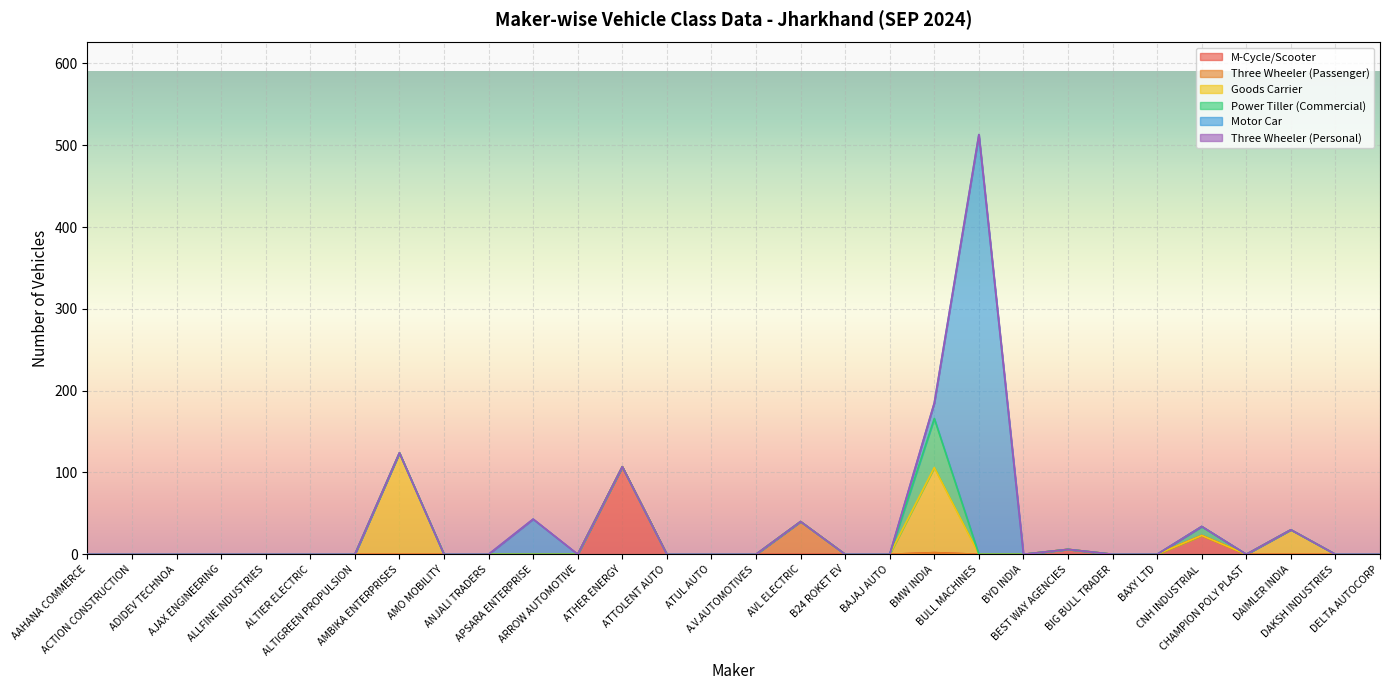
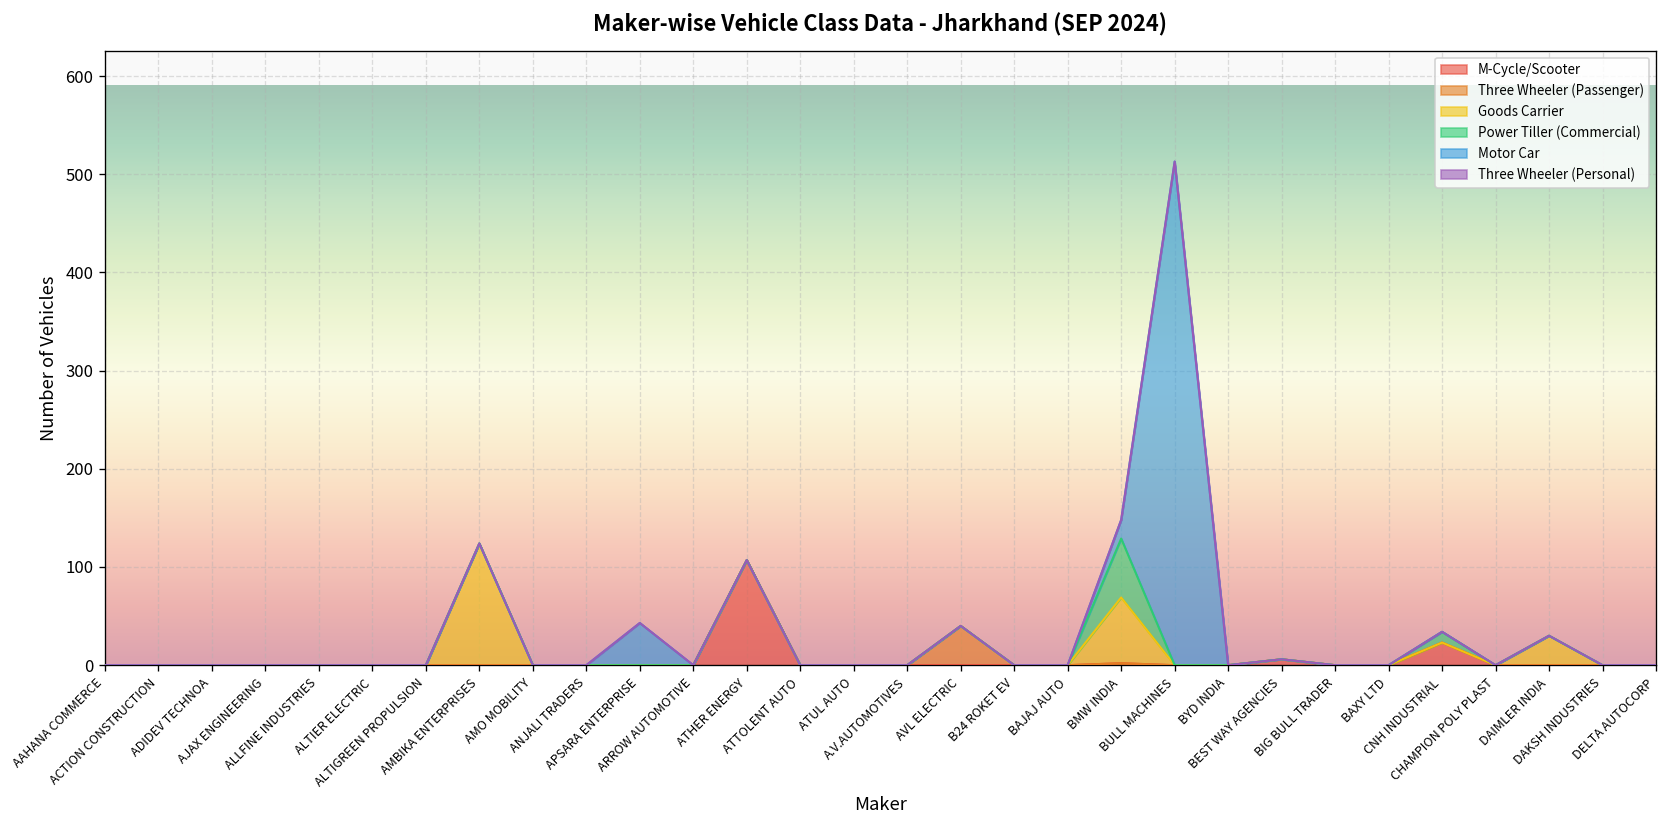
Goods Carrier, BMW INDIA: 100 -> 70
